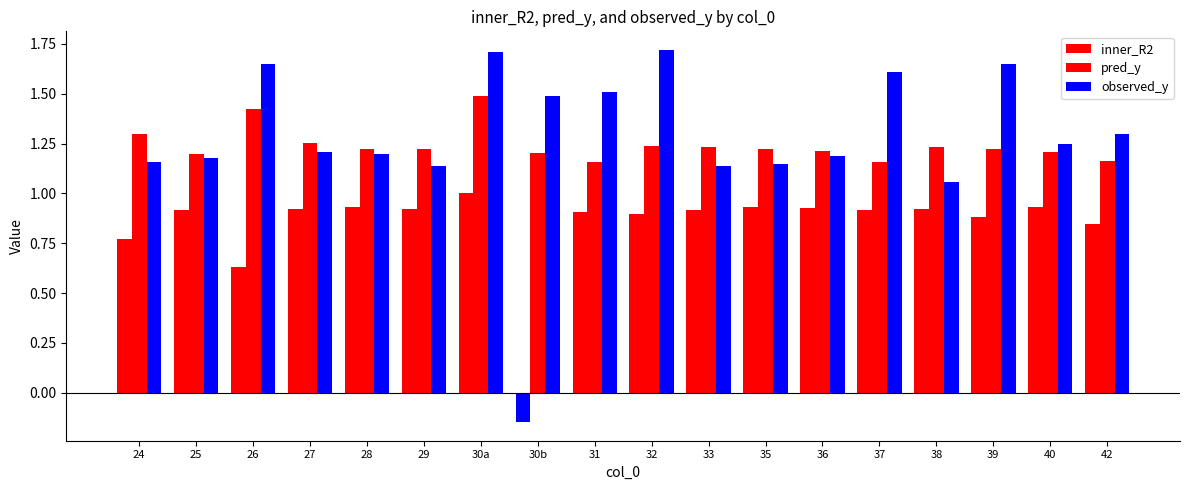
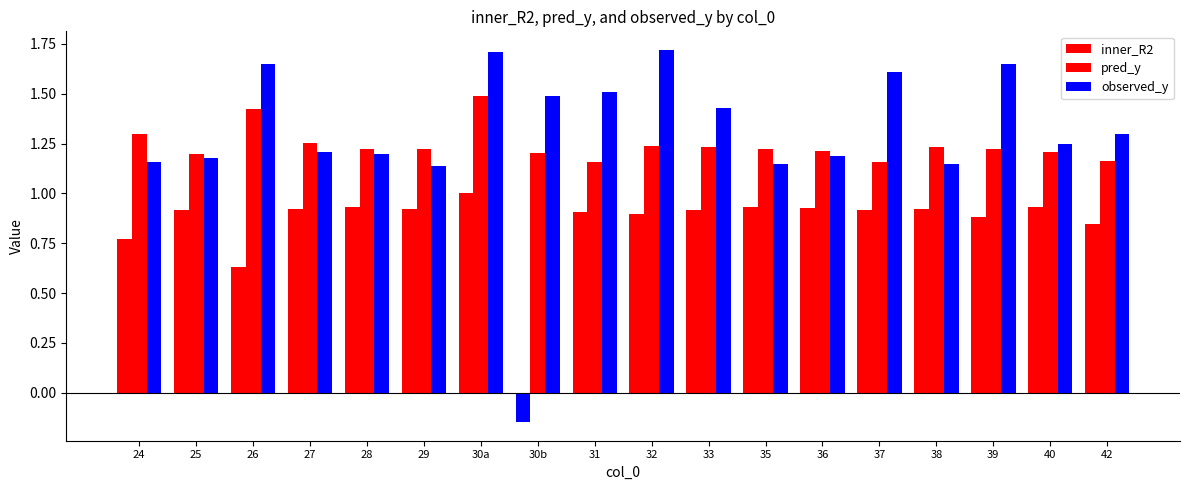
observed_y, 33: 1.14 -> 1.43
observed_y, 38: 1.06 -> 1.15
